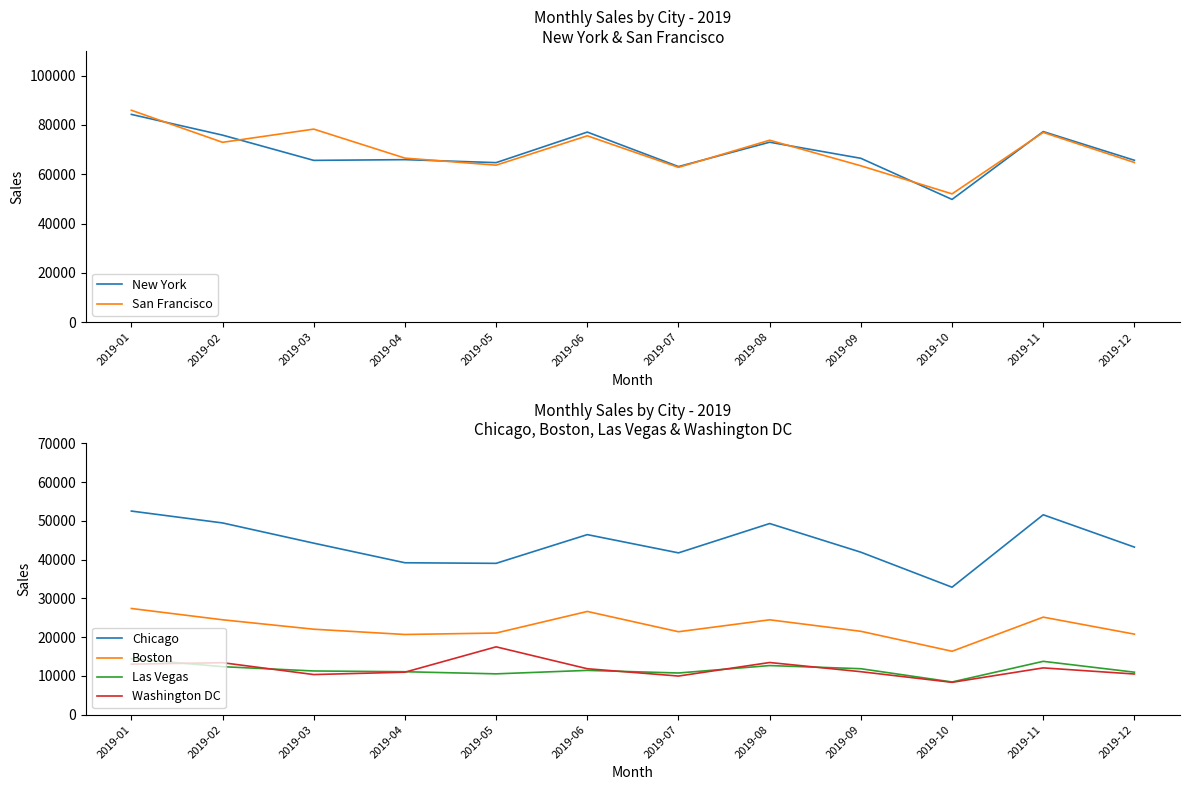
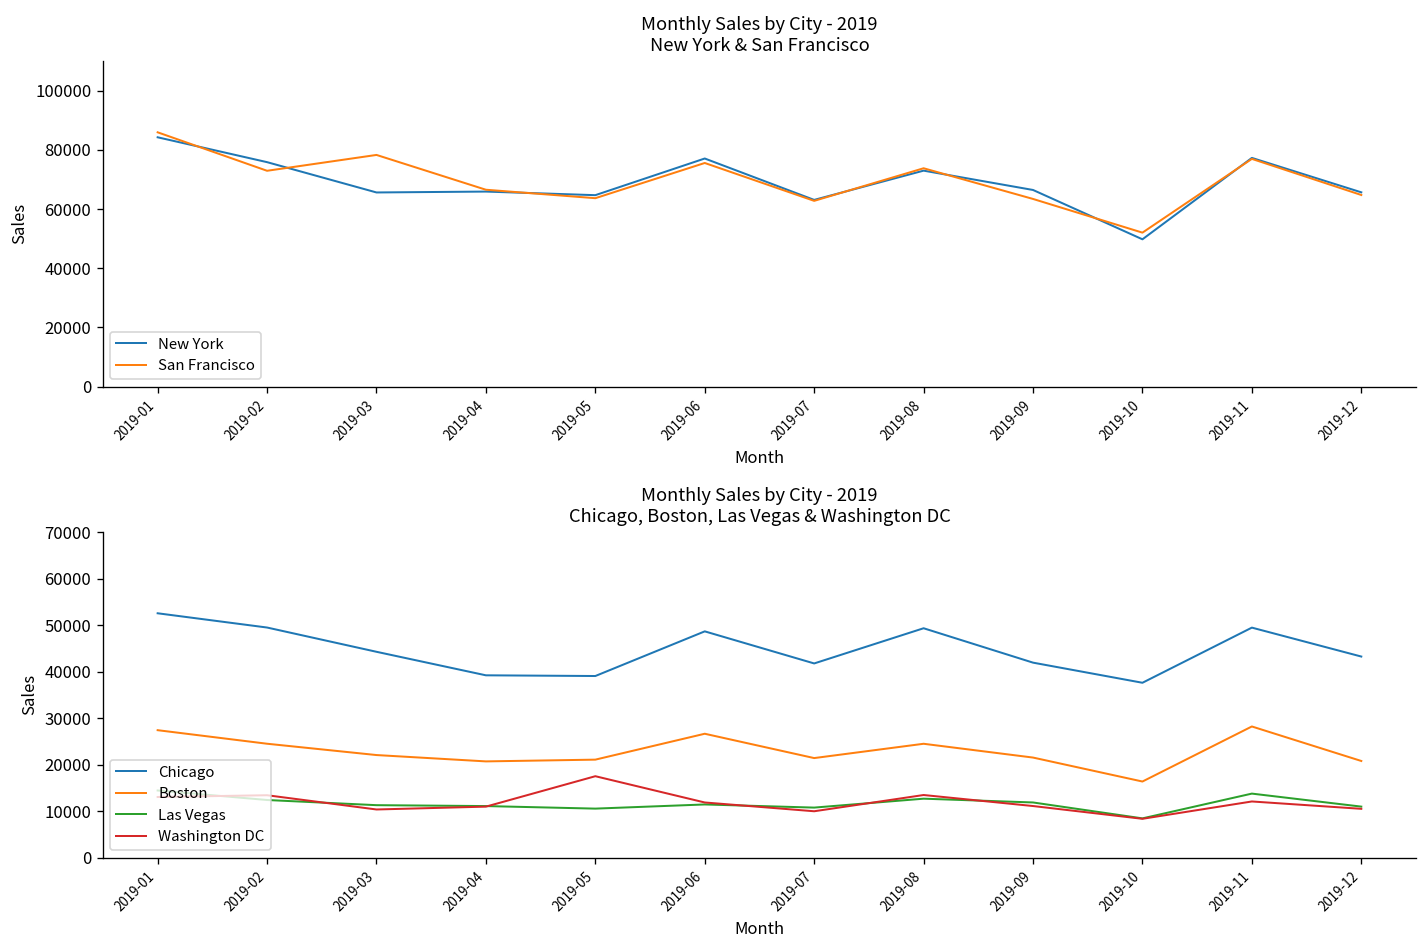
Monthly Sales by City - 2019 Chicago, Boston, Las Vegas & Washington DC, Chicago, 2019-06: 46000 -> 49000
Monthly Sales by City - 2019 Chicago, Boston, Las Vegas & Washington DC, Chicago, 2019-10: 33000 -> 38000
Monthly Sales by City - 2019 Chicago, Boston, Las Vegas & Washington DC, Chicago, 2019-11: 52000 -> 49000
Monthly Sales by City - 2019 Chicago, Boston, Las Vegas & Washington DC, Boston, 2019-11: 25000 -> 28000
